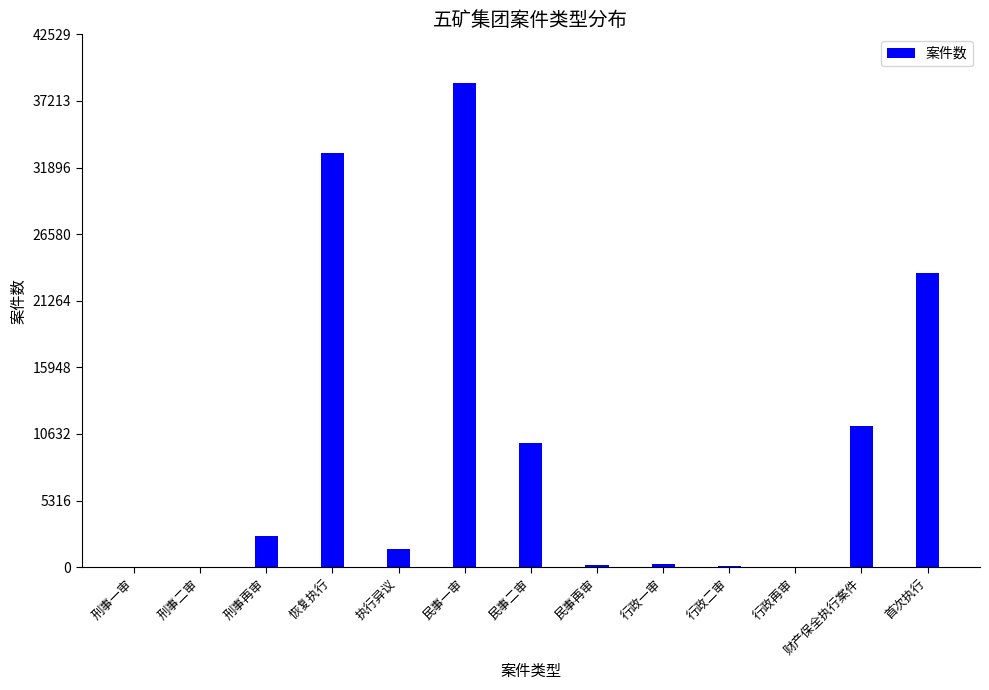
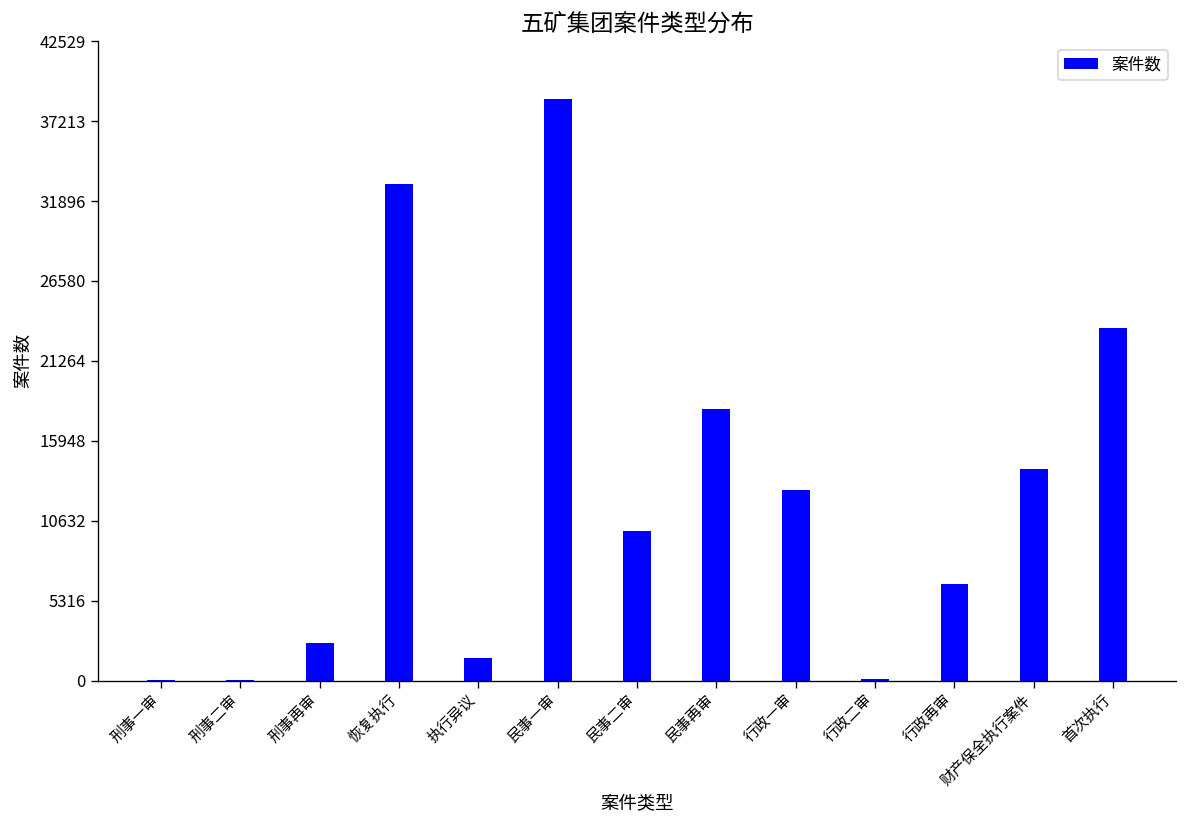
民事再审: 200 -> 18100
行政一审: 200 -> 12700
行政再审: 0 -> 6400
财产保全执行案件: 11300 -> 14100
